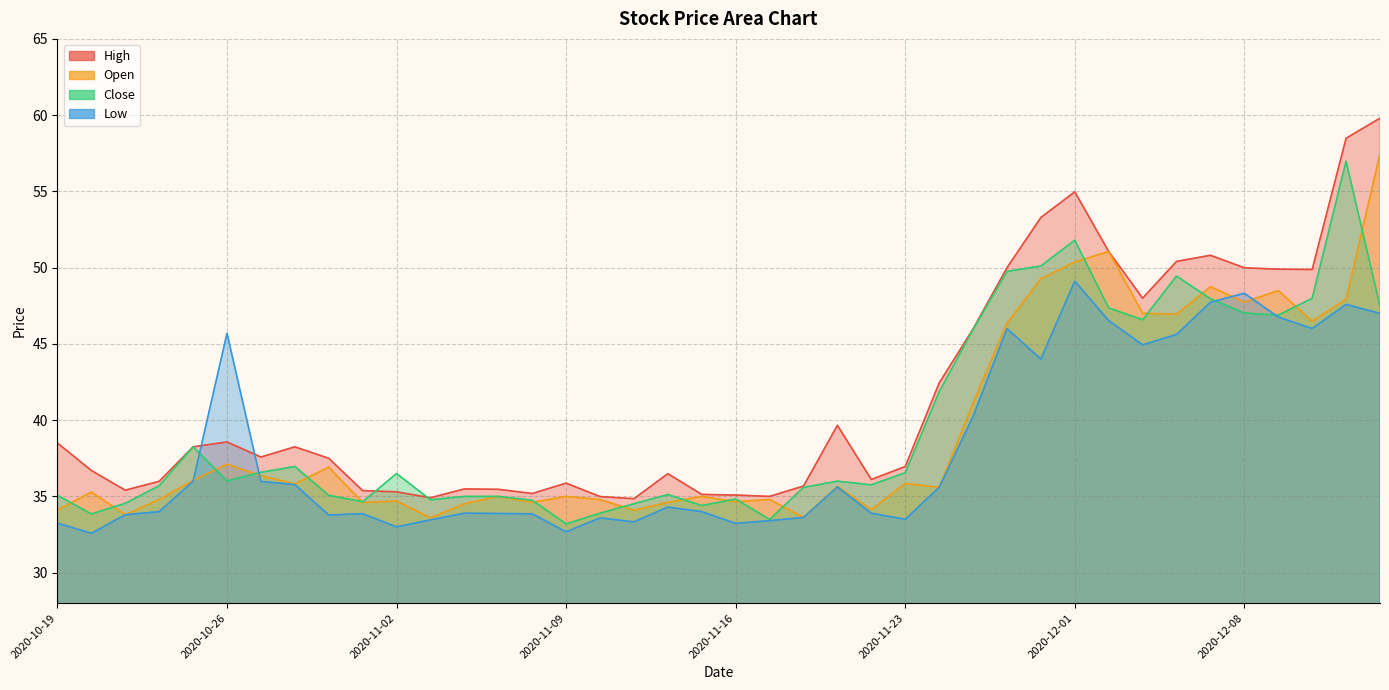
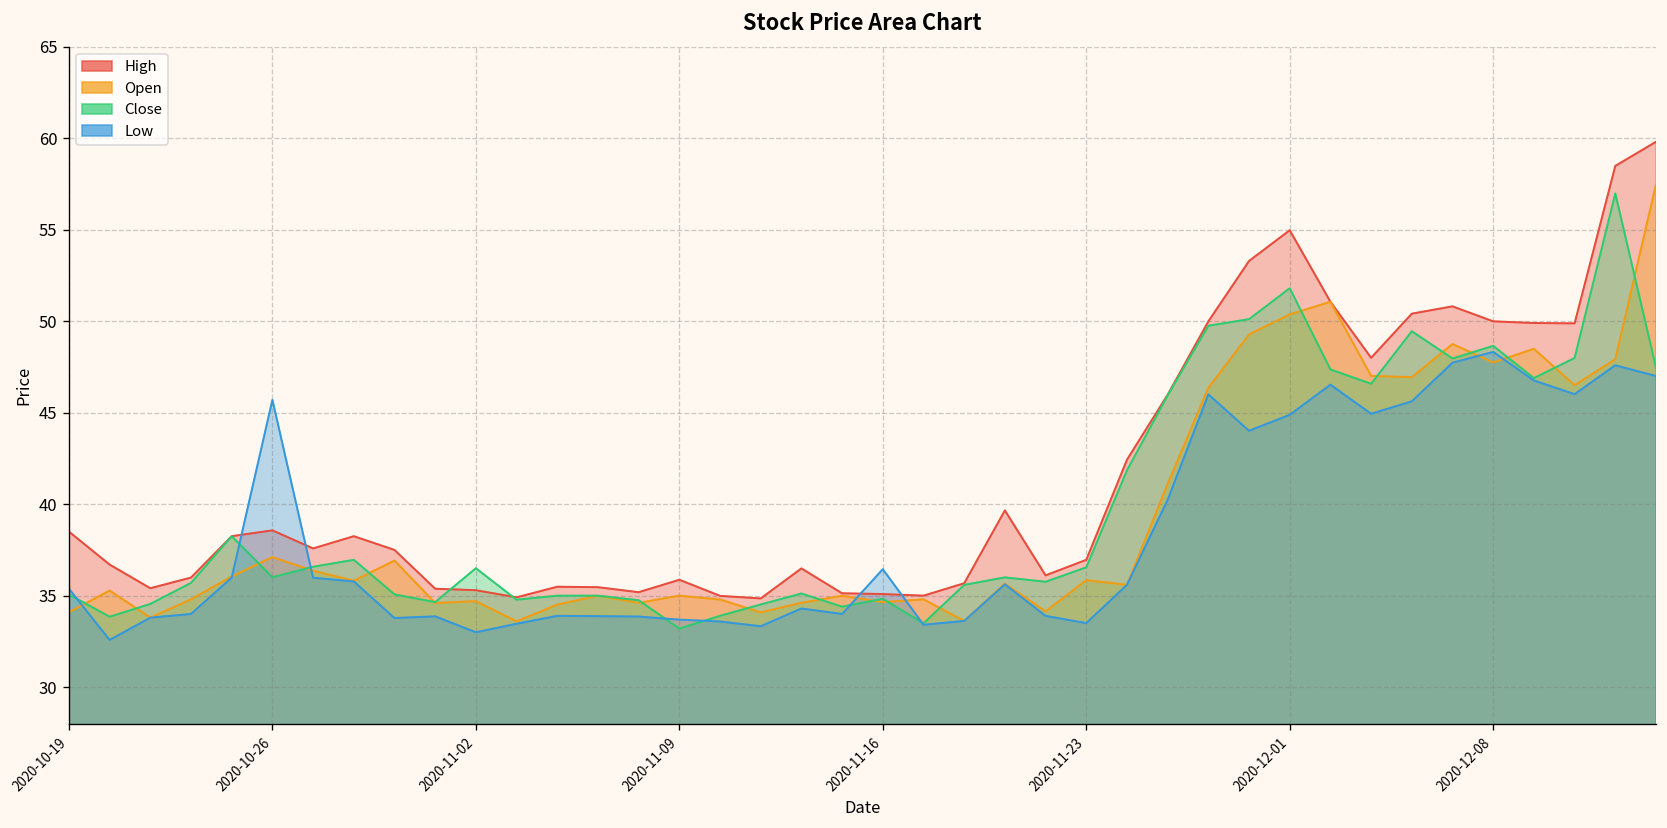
Low, 2020-10-19: 33.3 -> 35.4
Low, 2020-11-09: 32.7 -> 33.7
Low, 2020-11-16: 33.2 -> 36.5
Low, 2020-12-01: 49.1 -> 44.9
Close, 2020-12-08: 47.0 -> 48.7
